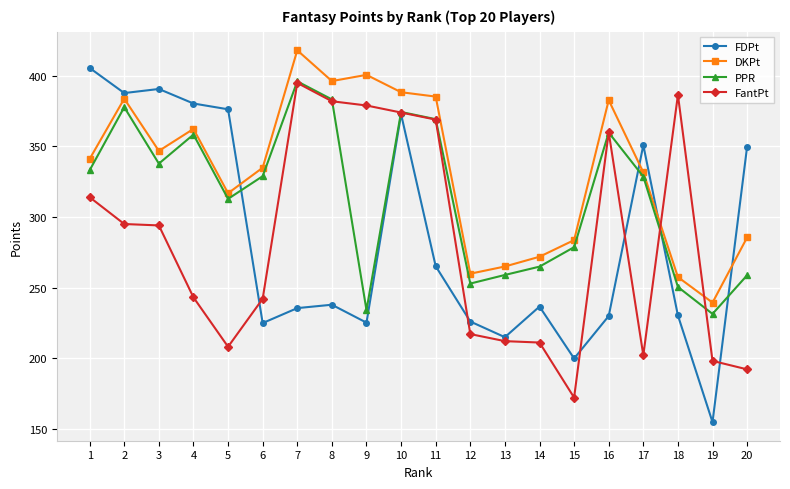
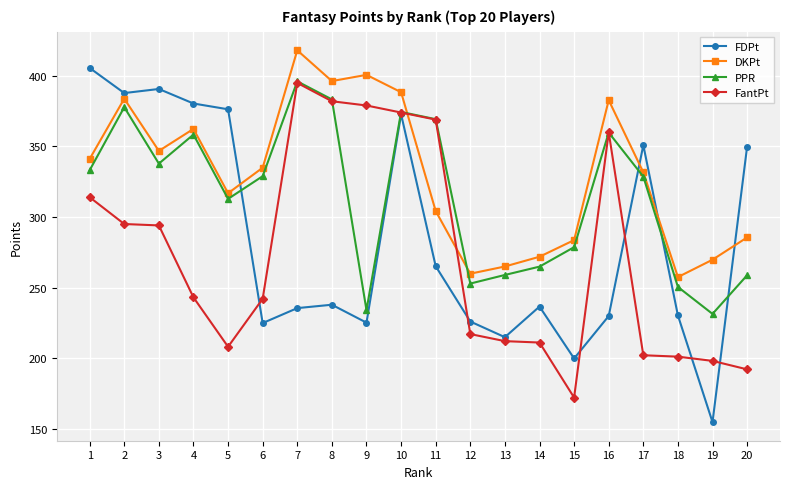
DKPt, 11: 385 -> 304
FantPt, 18: 387 -> 201
DKPt, 19: 239 -> 270
